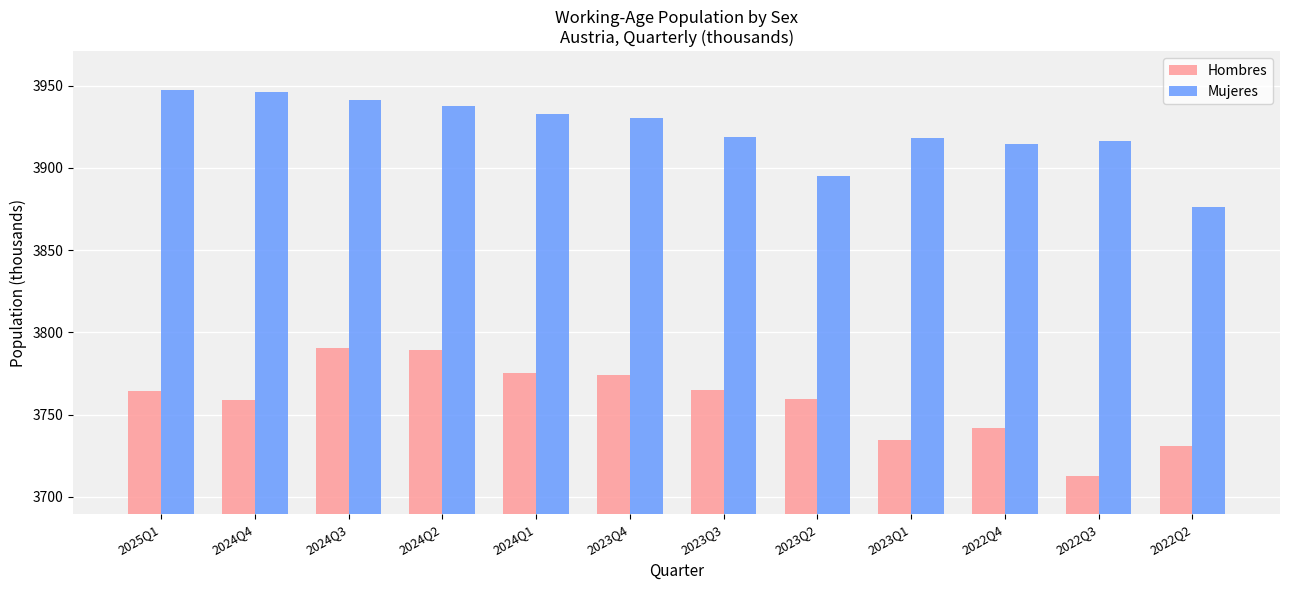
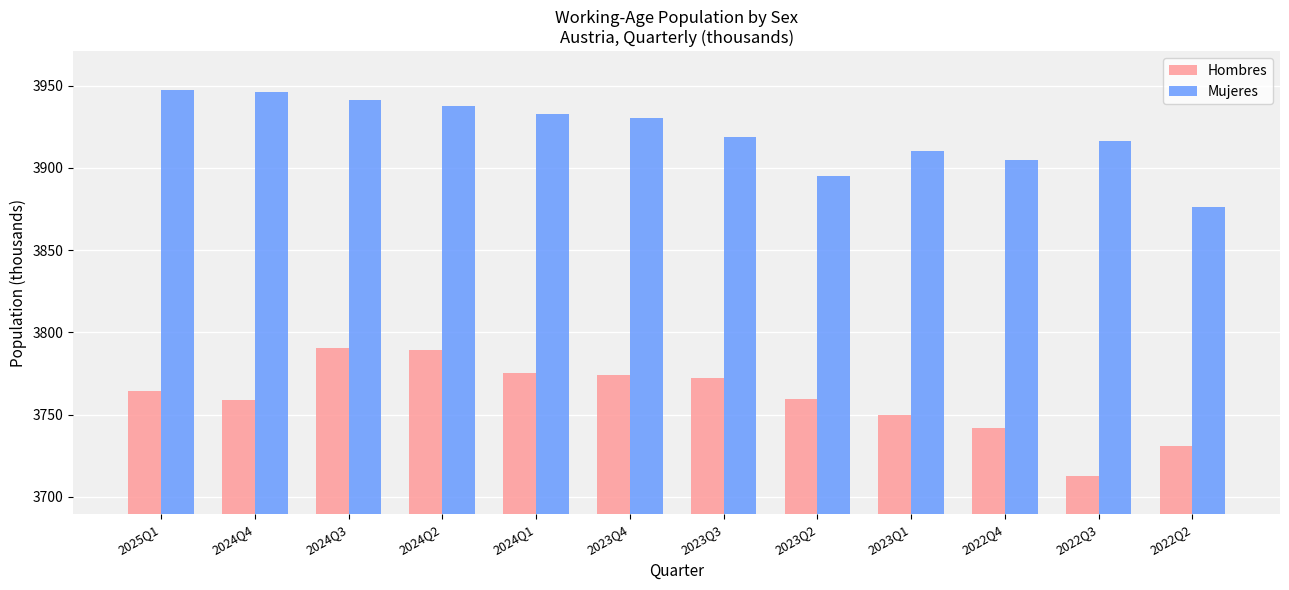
Hombres, 2023Q3: 3765 -> 3772
Hombres, 2023Q1: 3735 -> 3750
Mujeres, 2023Q1: 3918 -> 3910
Mujeres, 2022Q4: 3915 -> 3905
